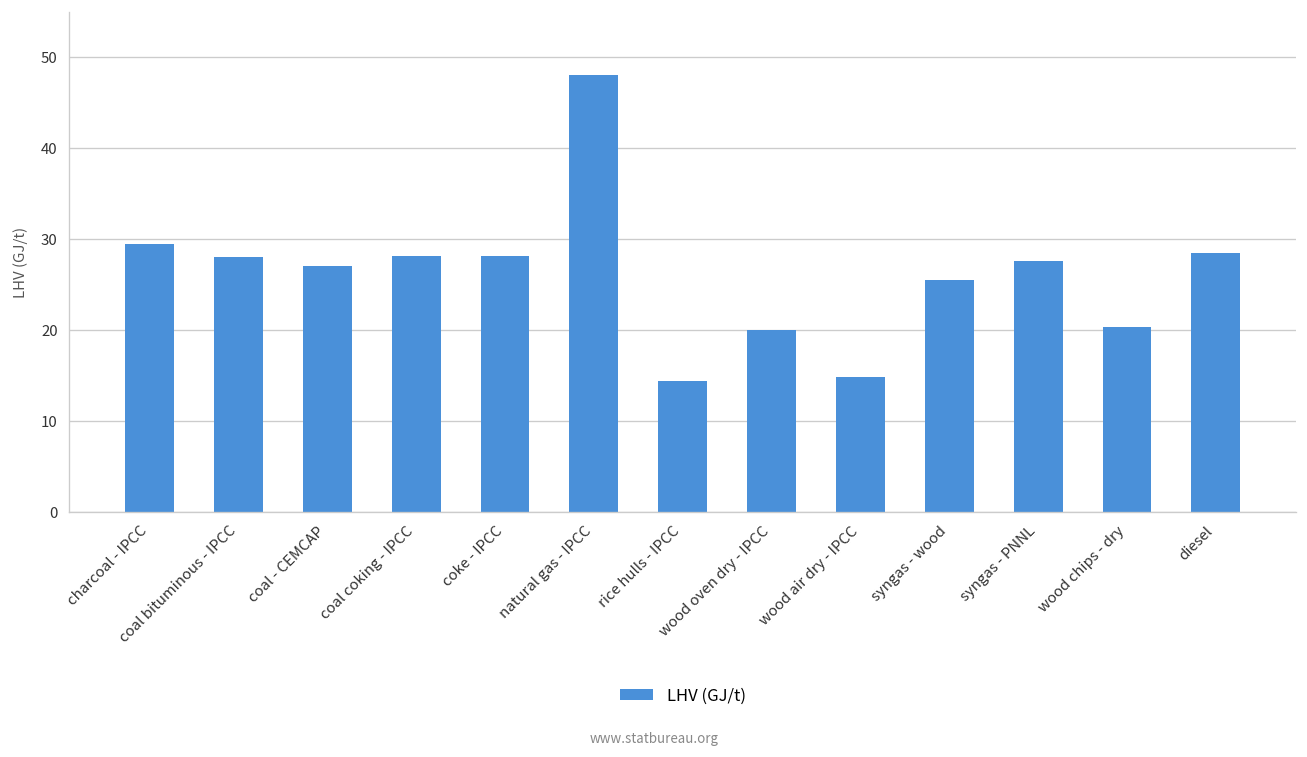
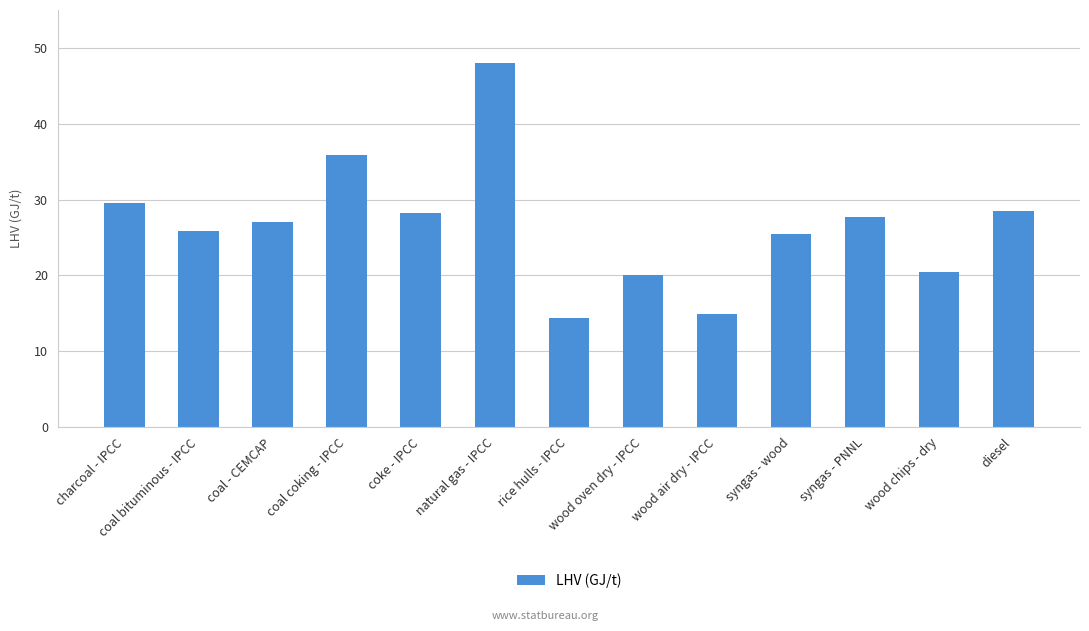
coal bituminous - IPCC: 28 -> 26
coal coking - IPCC: 28 -> 36
